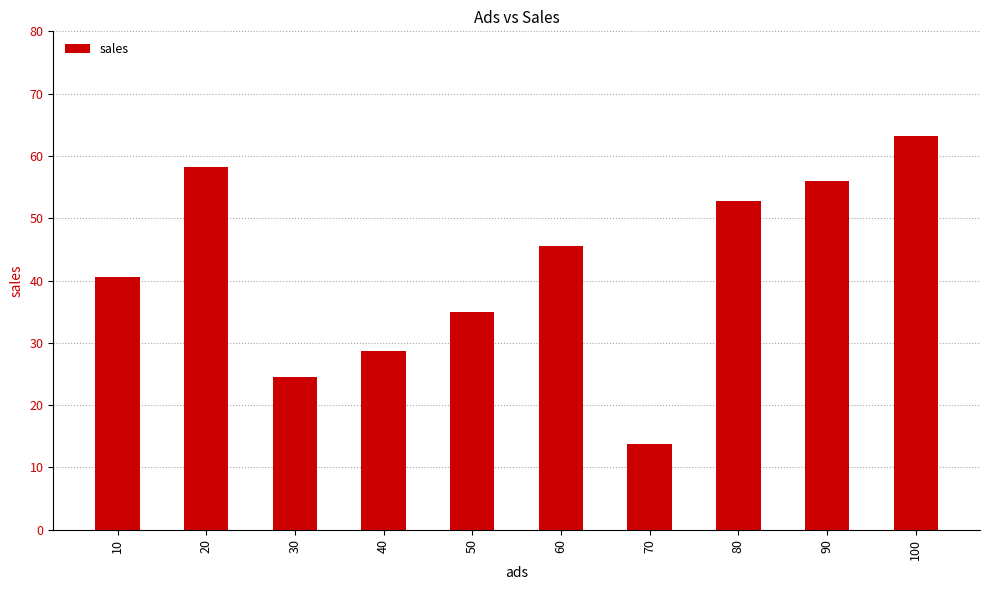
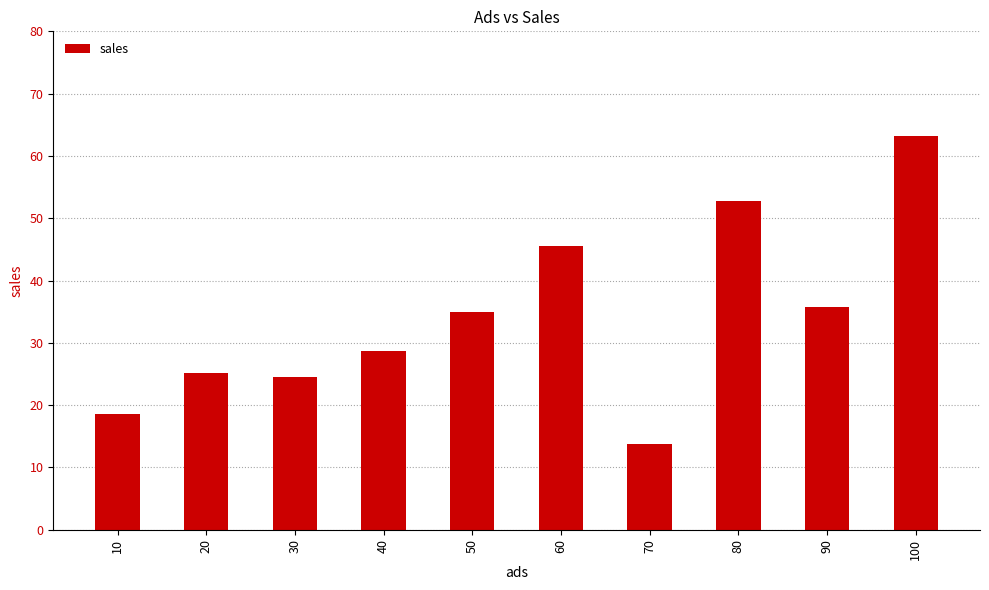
10: 40 -> 19
20: 58 -> 25
90: 56 -> 36
